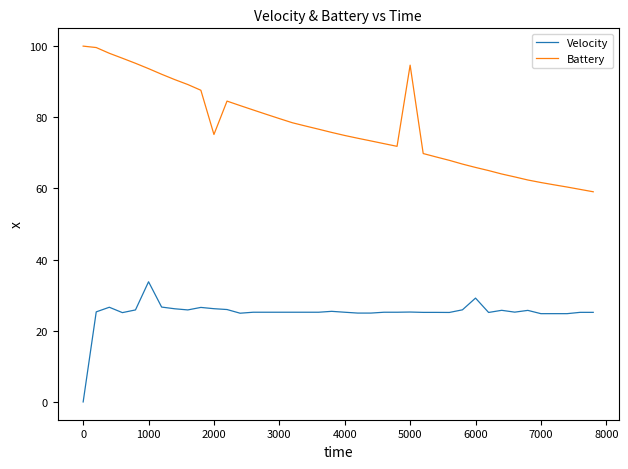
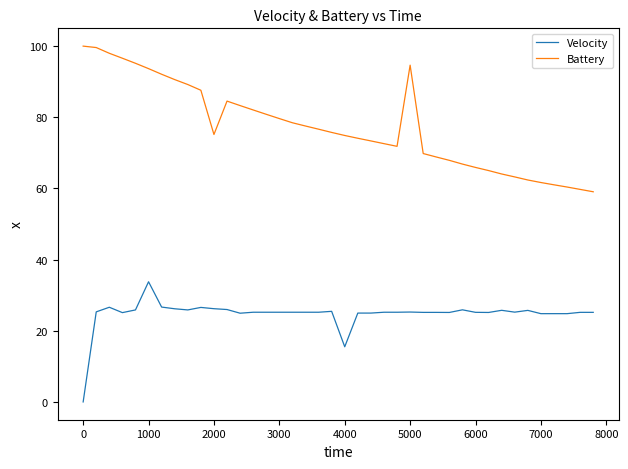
Velocity, 4000: 25 -> 16
Velocity, 6000: 29 -> 25
